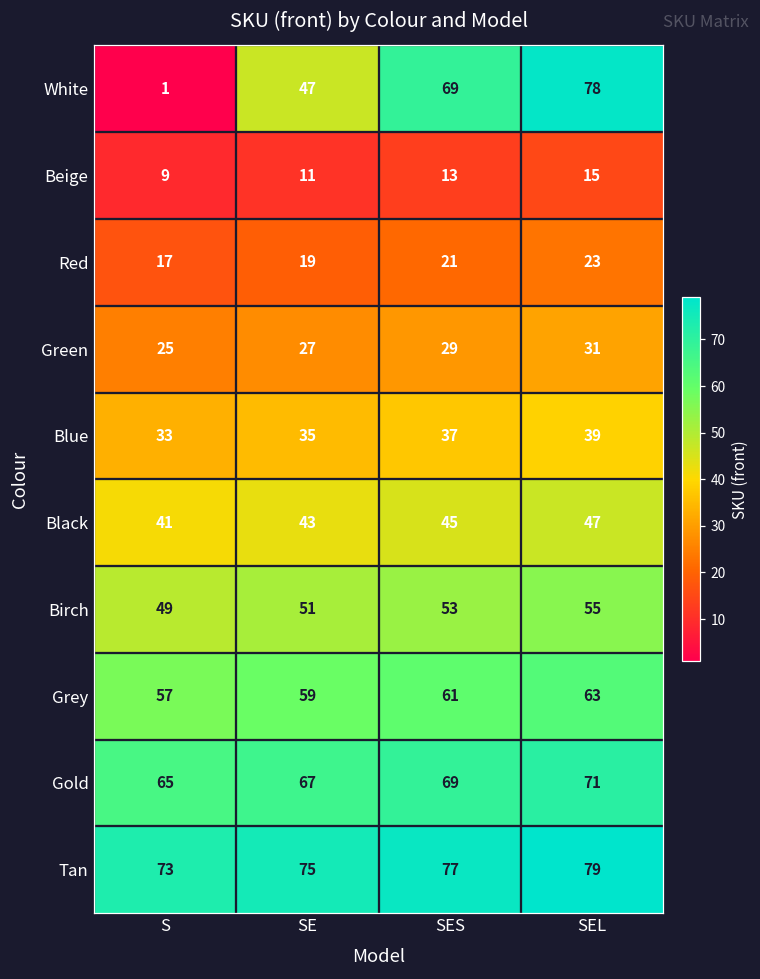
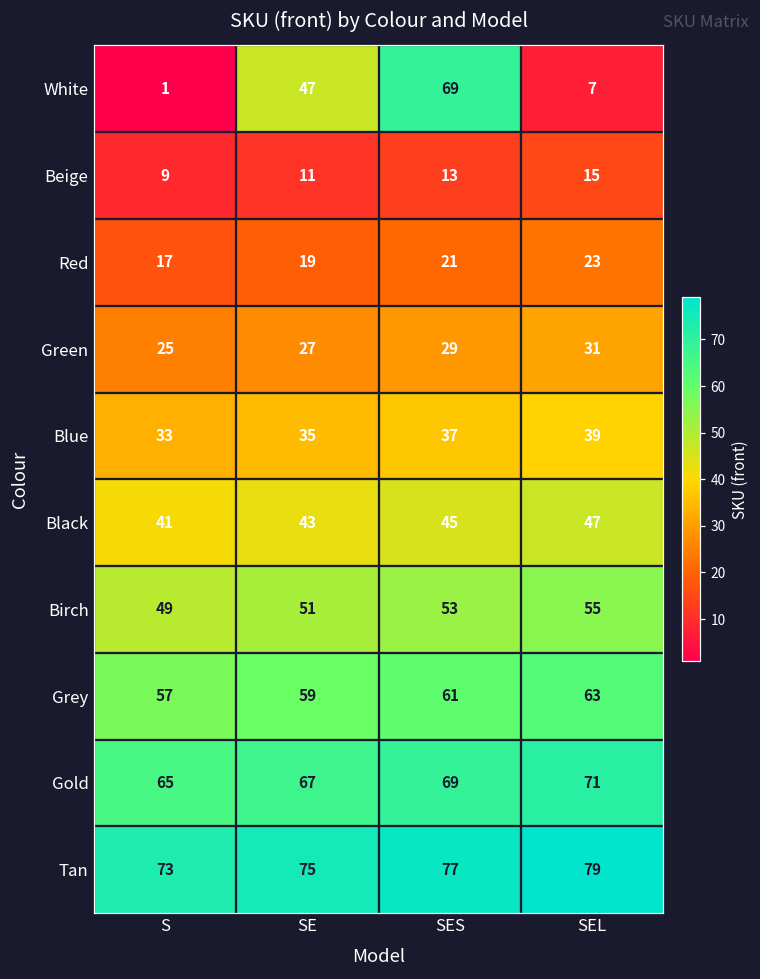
White, SEL: 78 -> 7
